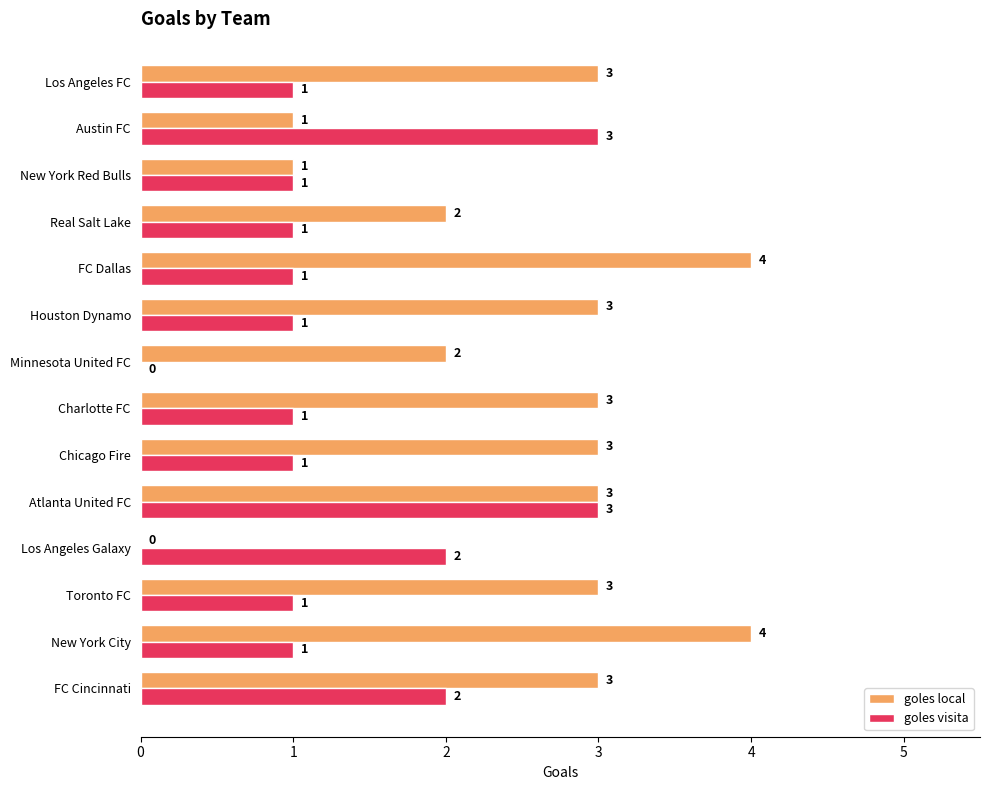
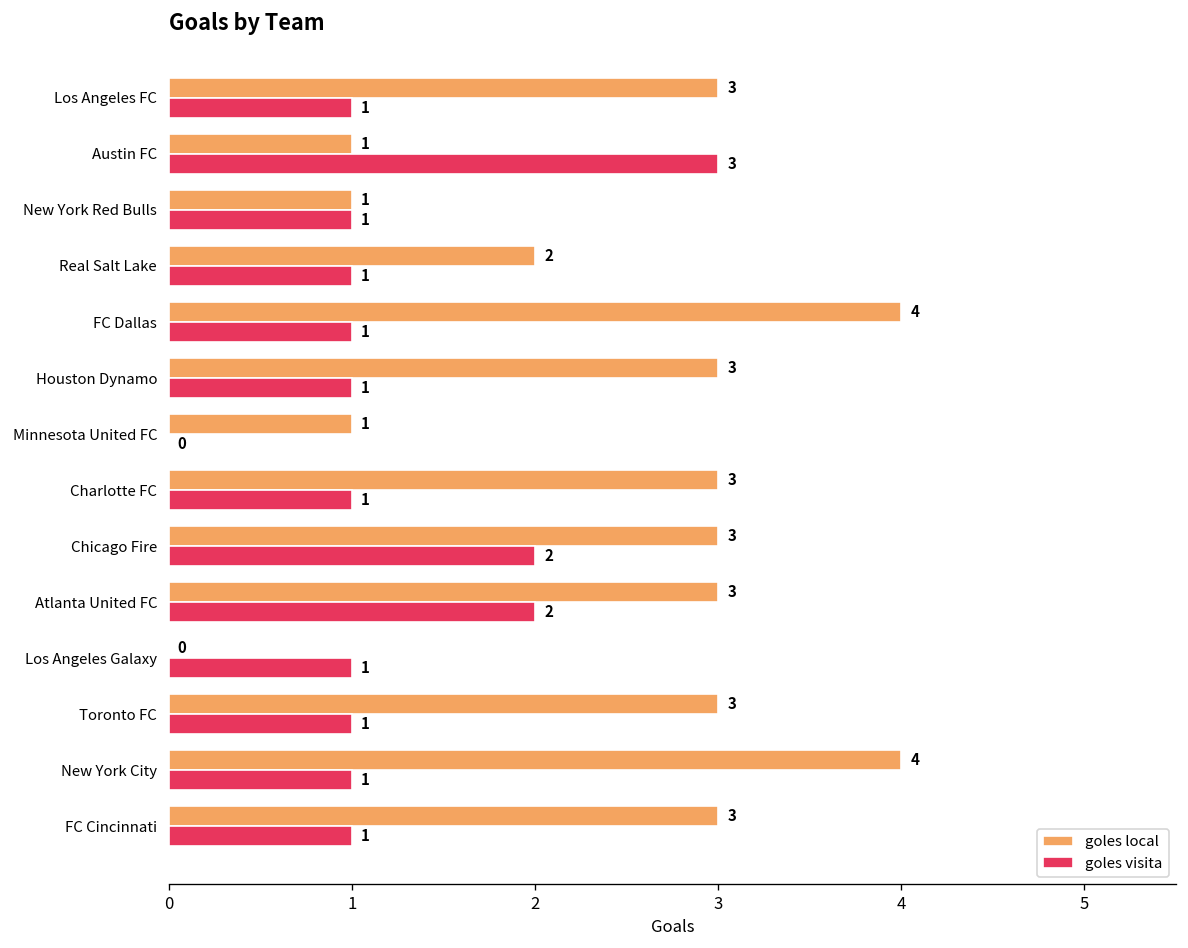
goles local, Minnesota United FC: 2 -> 1
goles visita, Chicago Fire: 1 -> 2
goles visita, Atlanta United FC: 3 -> 2
goles visita, Los Angeles Galaxy: 2 -> 1
goles visita, FC Cincinnati: 2 -> 1
